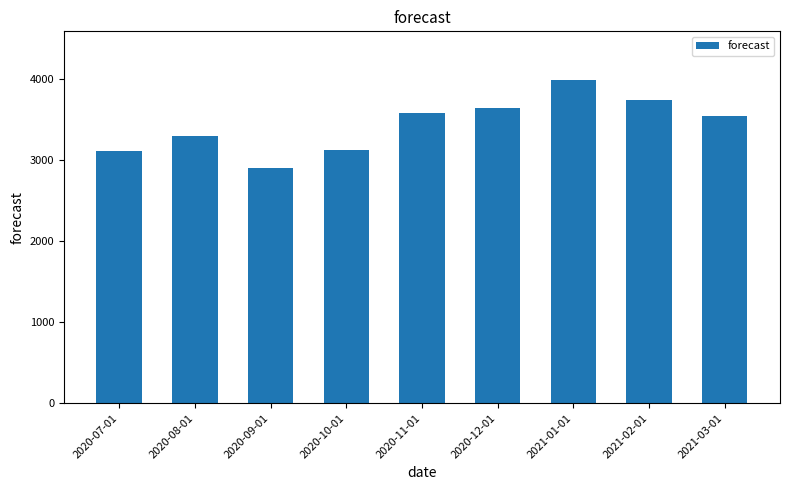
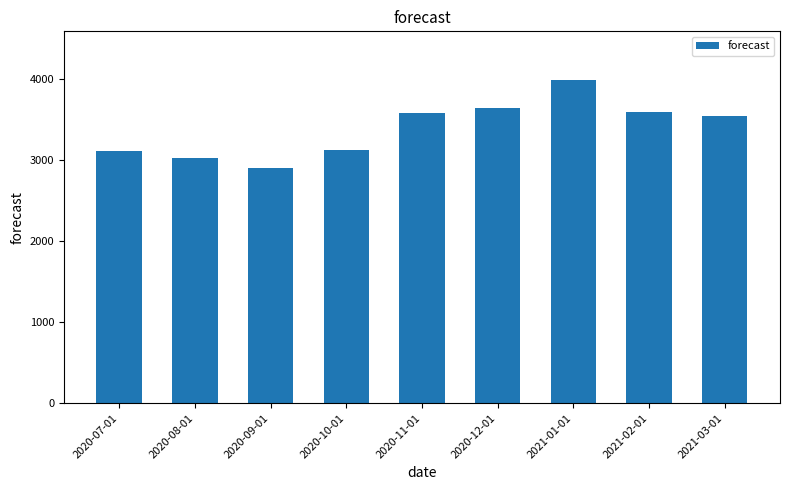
2020-08-01: 3300 -> 3000
2021-02-01: 3700 -> 3600
